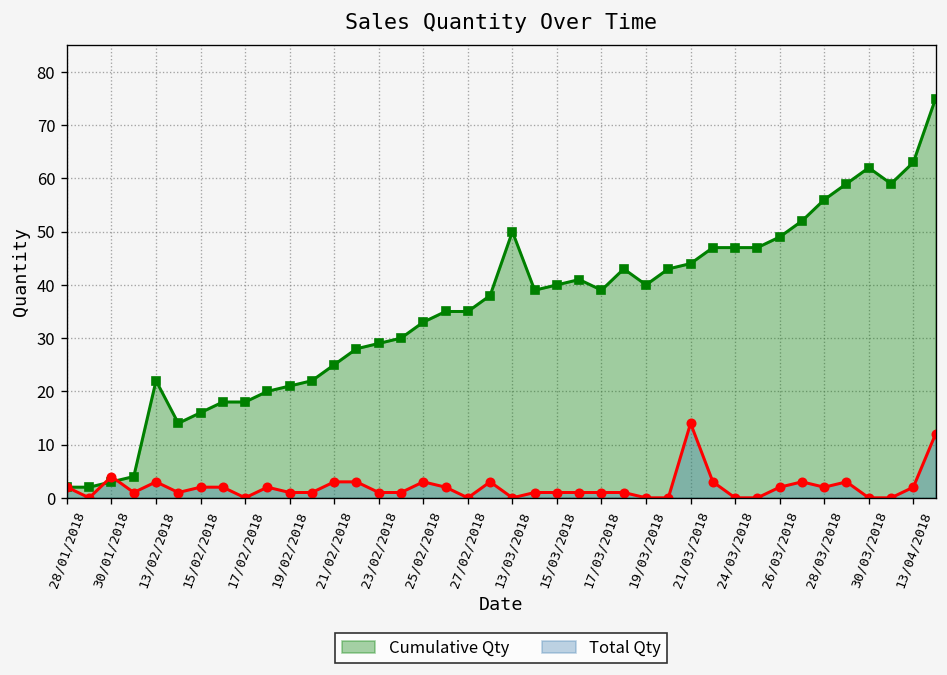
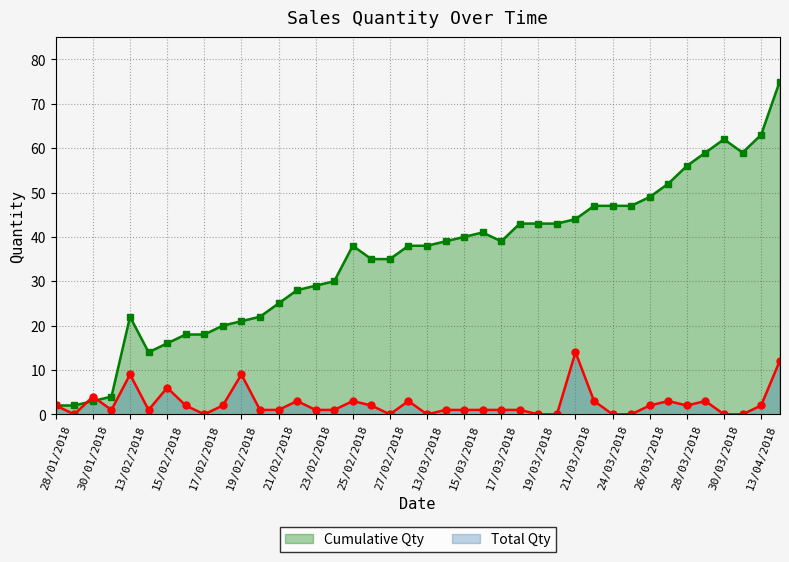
Total Qty, 13/02/2018: 3 -> 9
Total Qty, 15/02/2018: 2 -> 6
Total Qty, 19/02/2018: 1 -> 9
Total Qty, 21/02/2018: 3 -> 1
Cumulative Qty, 25/02/2018: 33 -> 38
Cumulative Qty, 13/03/2018: 50 -> 38
Cumulative Qty, 19/03/2018: 40 -> 43
